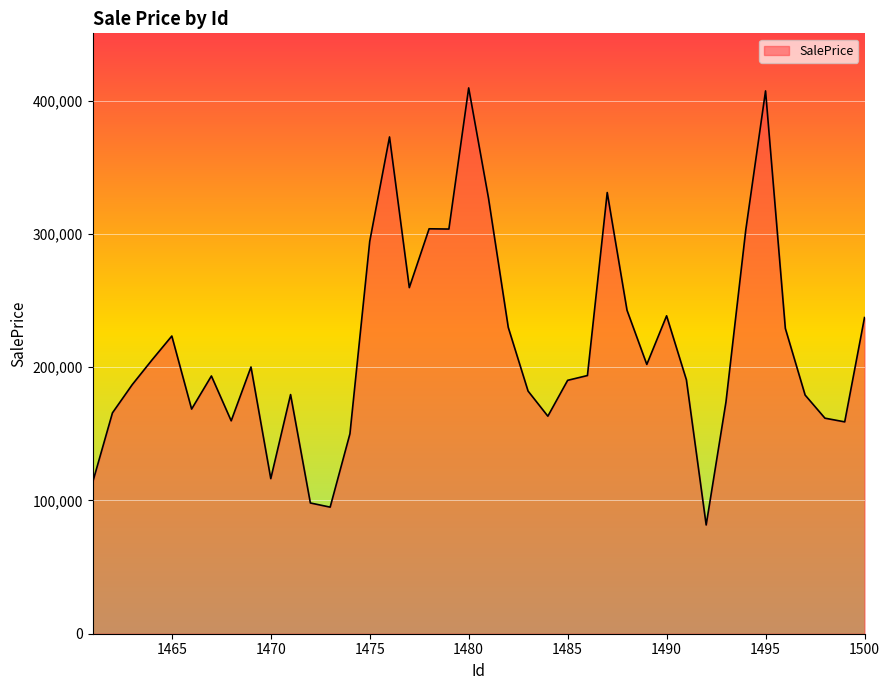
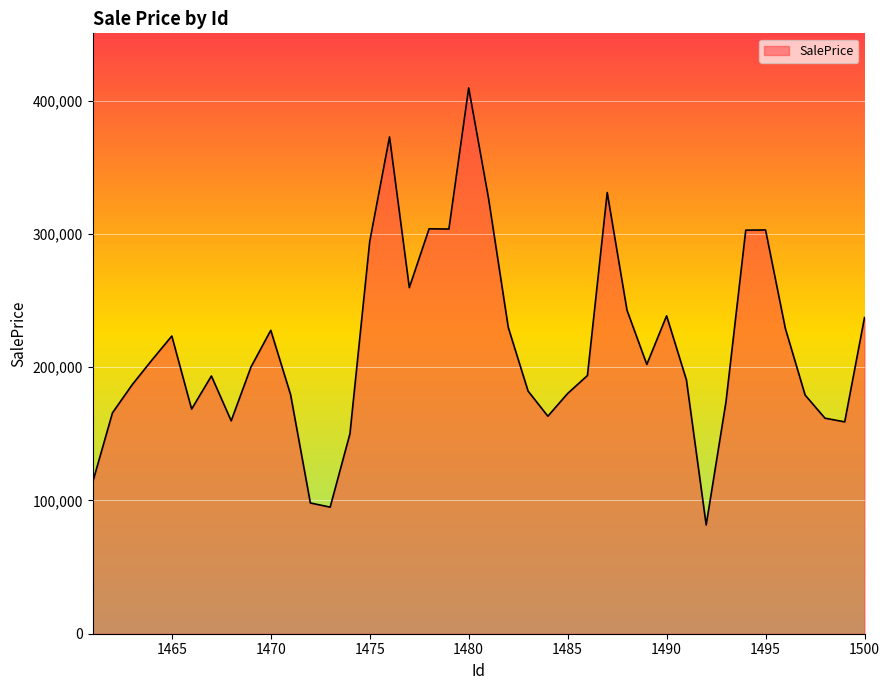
1470: 116,000 -> 228,000
1485: 190,000 -> 180,000
1495: 407,000 -> 303,000
